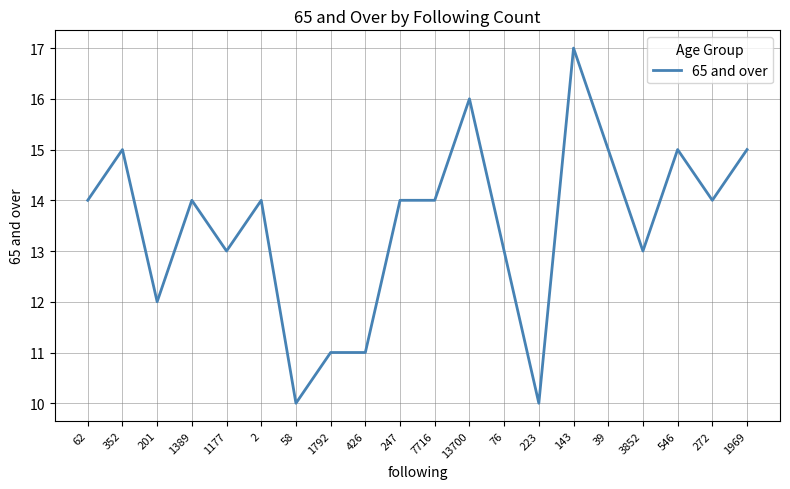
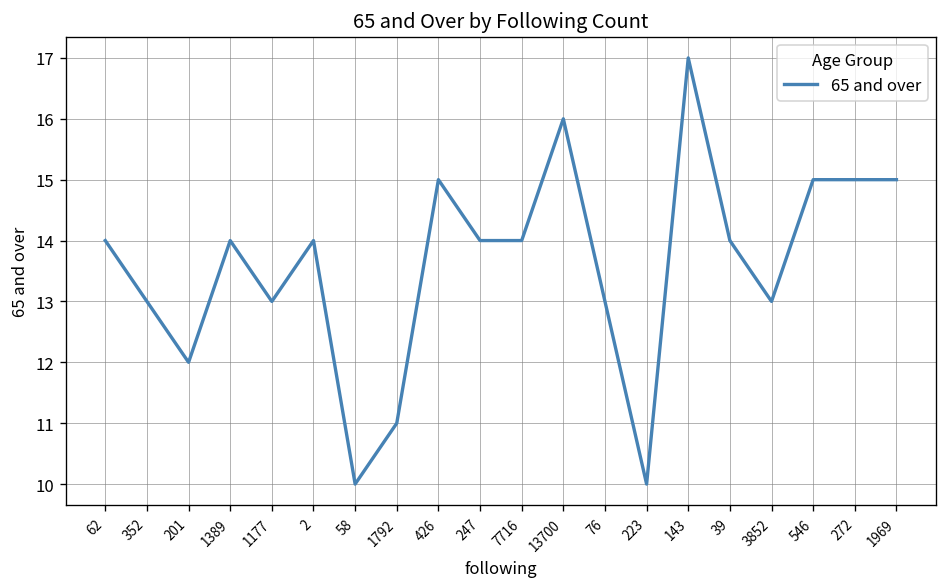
352: 15 -> 13
426: 11 -> 15
39: 15 -> 14
272: 14 -> 15
